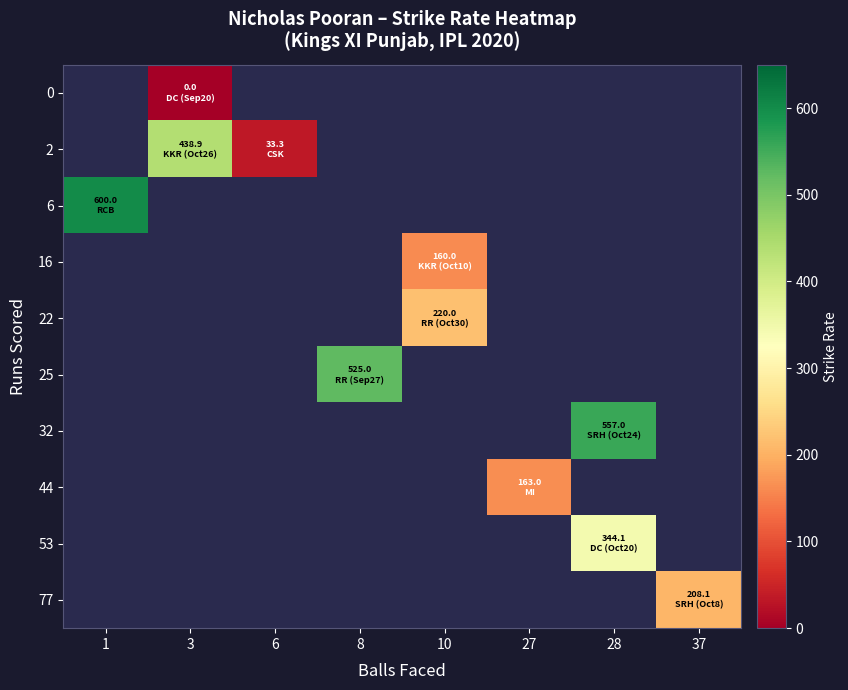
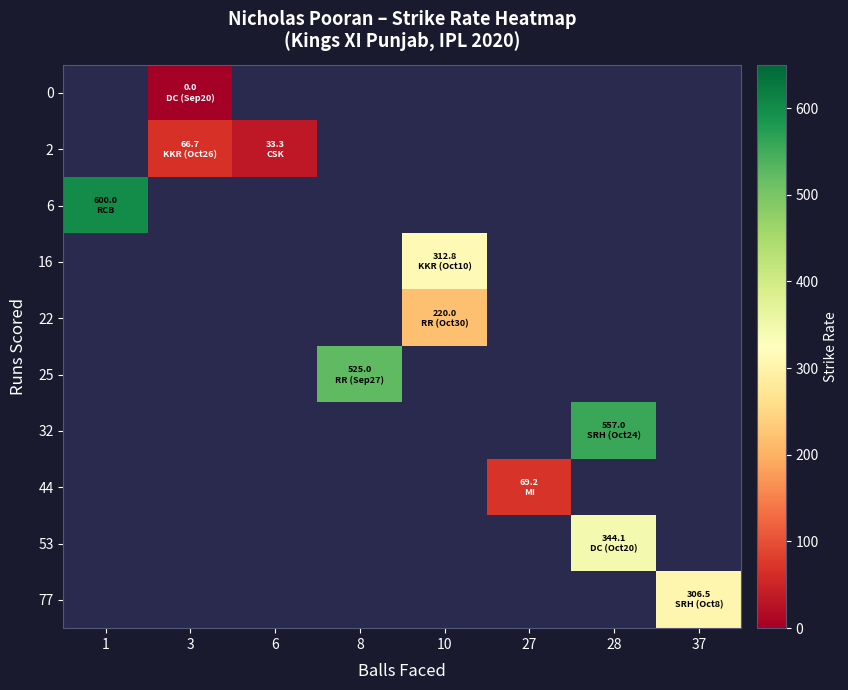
2, 3: 438.9 -> 66.7
16, 10: 160.0 -> 312.8
44, 27: 163.0 -> 69.2
77, 37: 208.1 -> 306.5
